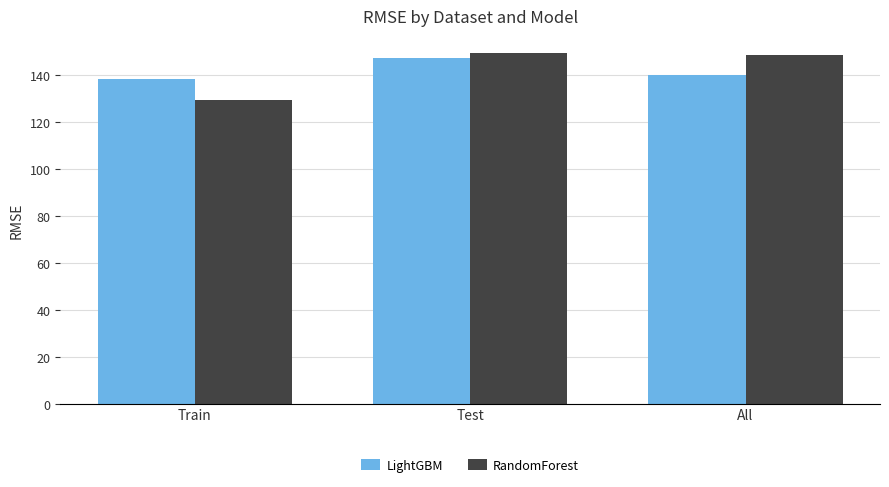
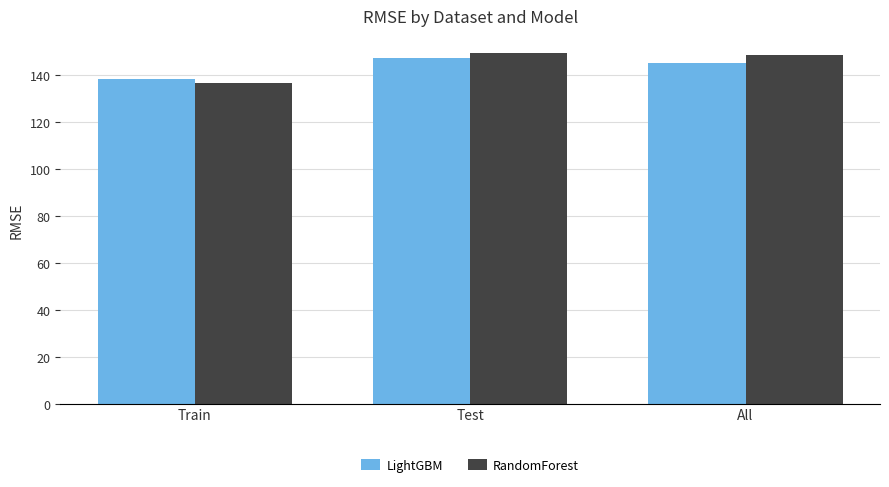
RandomForest, Train: 129 -> 137
LightGBM, All: 140 -> 145
